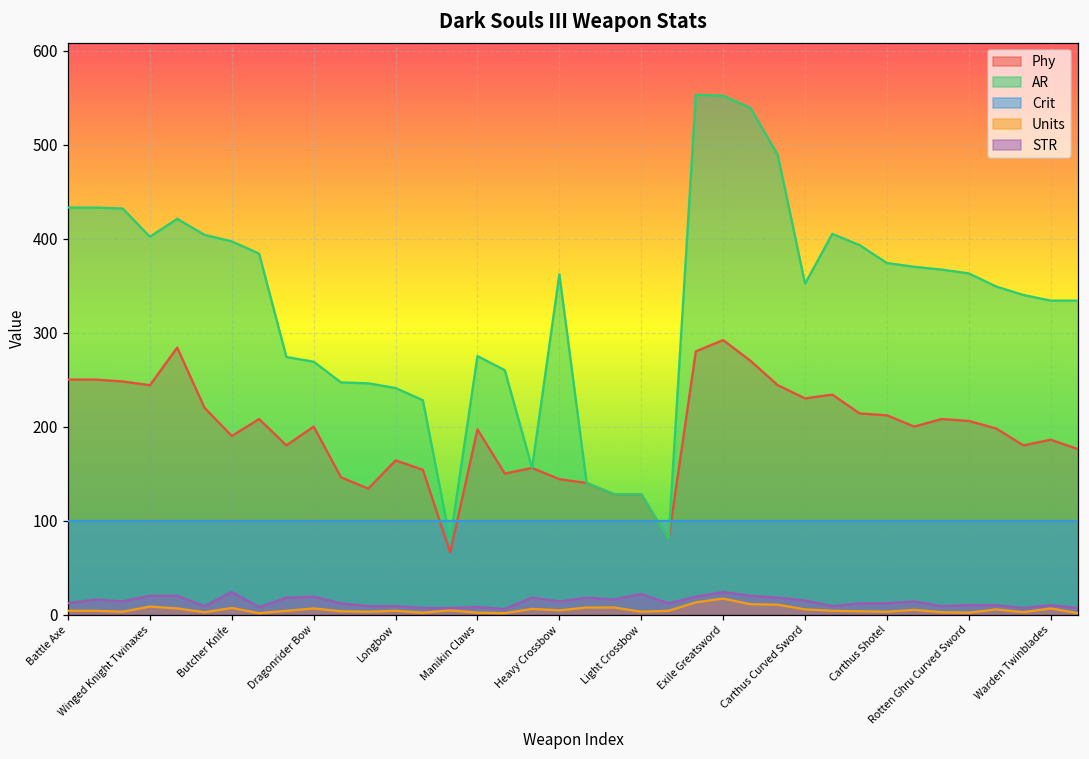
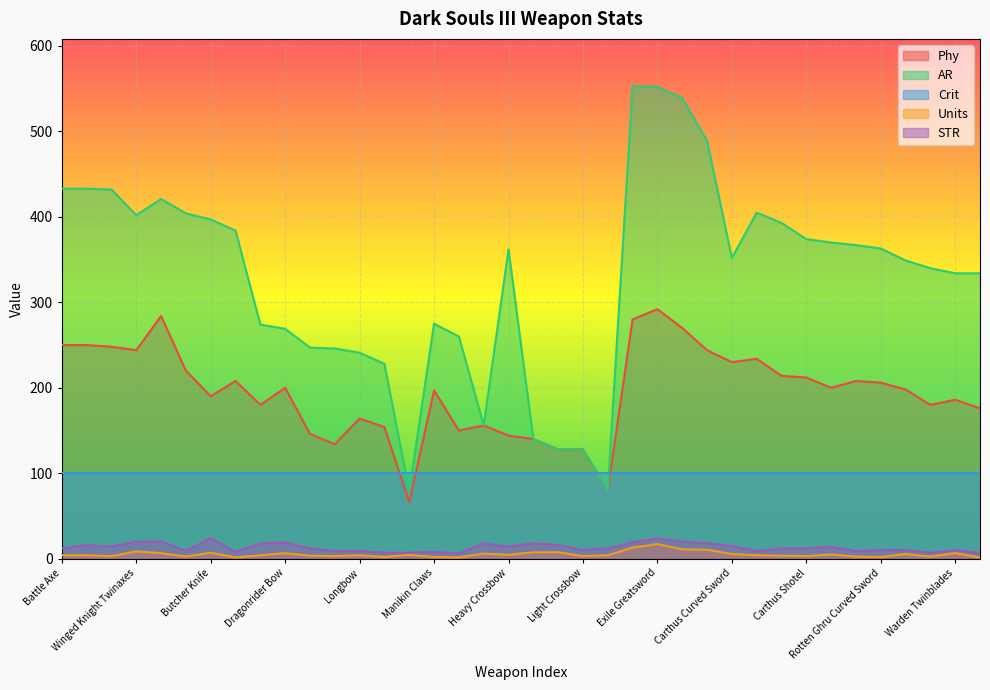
STR, Light Crossbow: 20 -> 10
